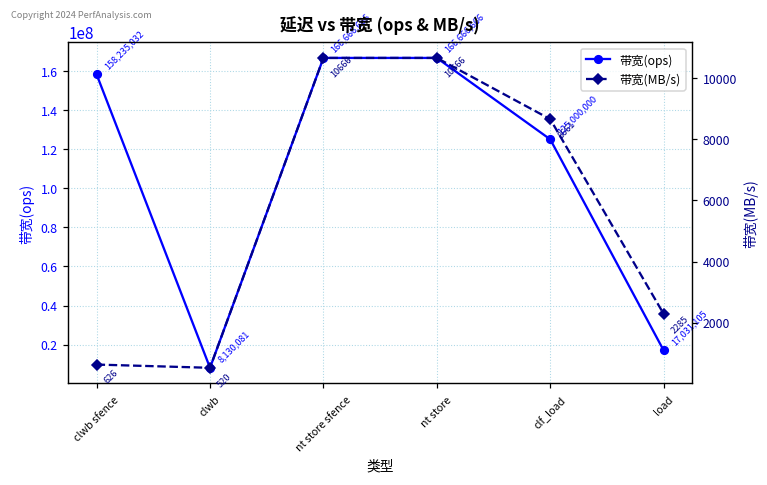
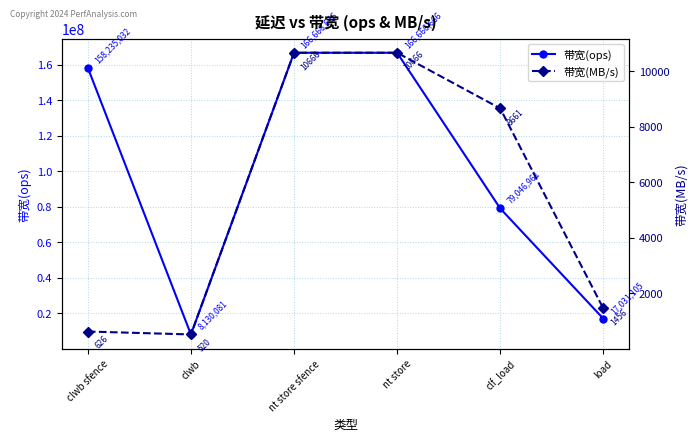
带宽(ops), clf_load: 125,000,000 -> 79,046,961
带宽(MB/s), load: 2285 -> 1456
